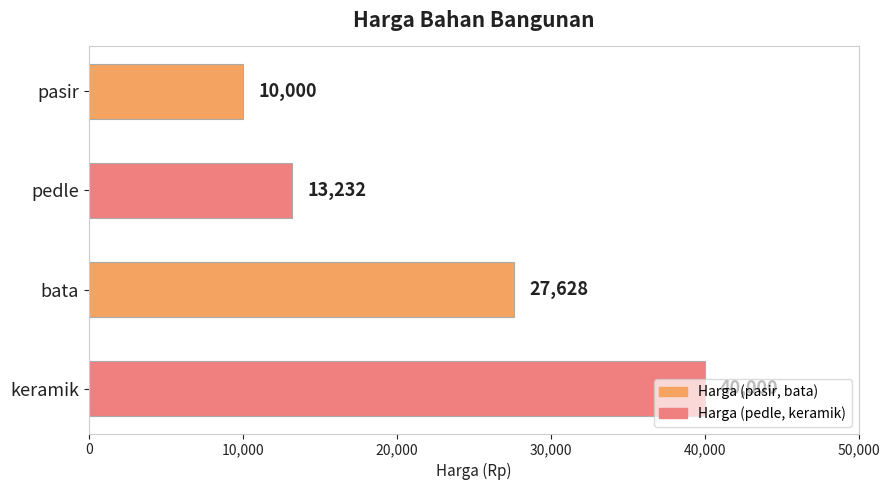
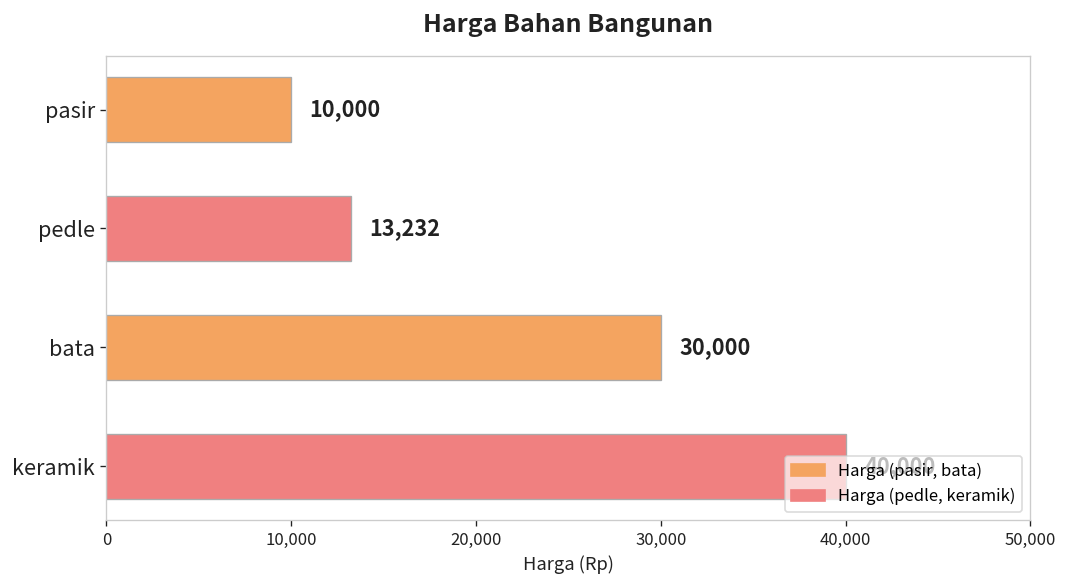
bata: 27,628 -> 30,000
